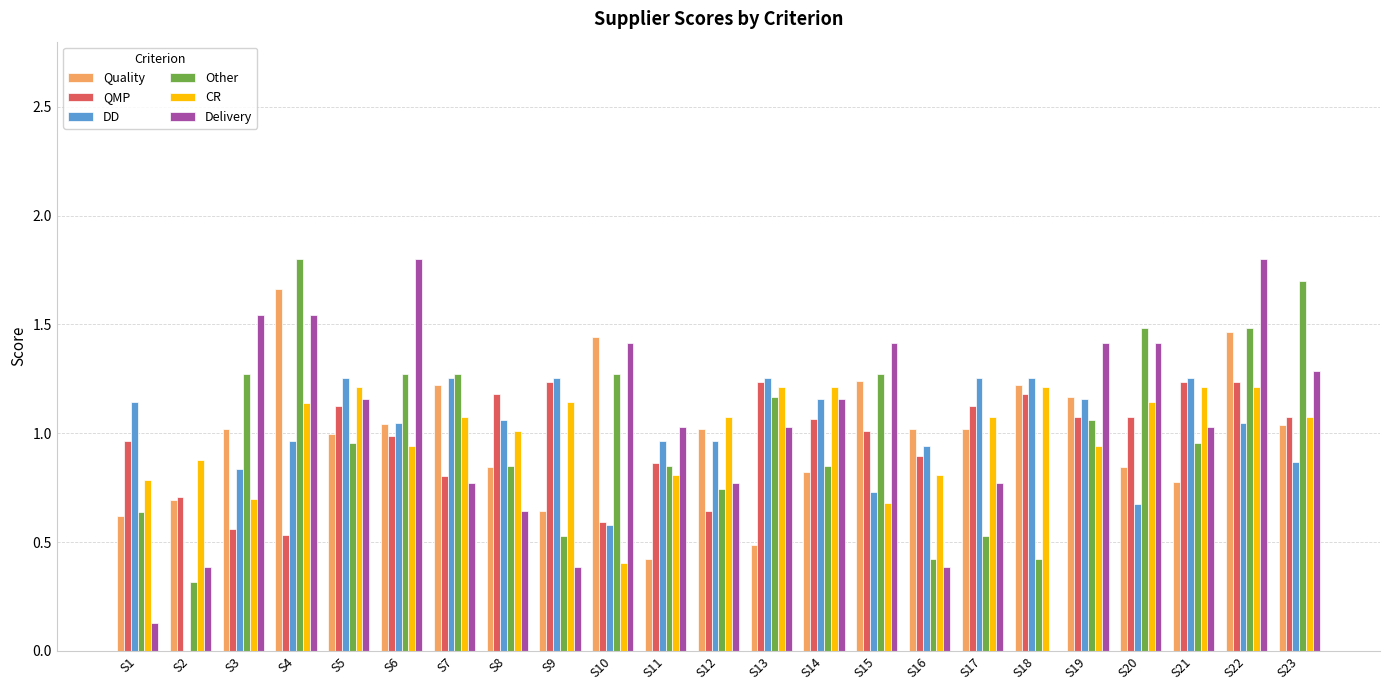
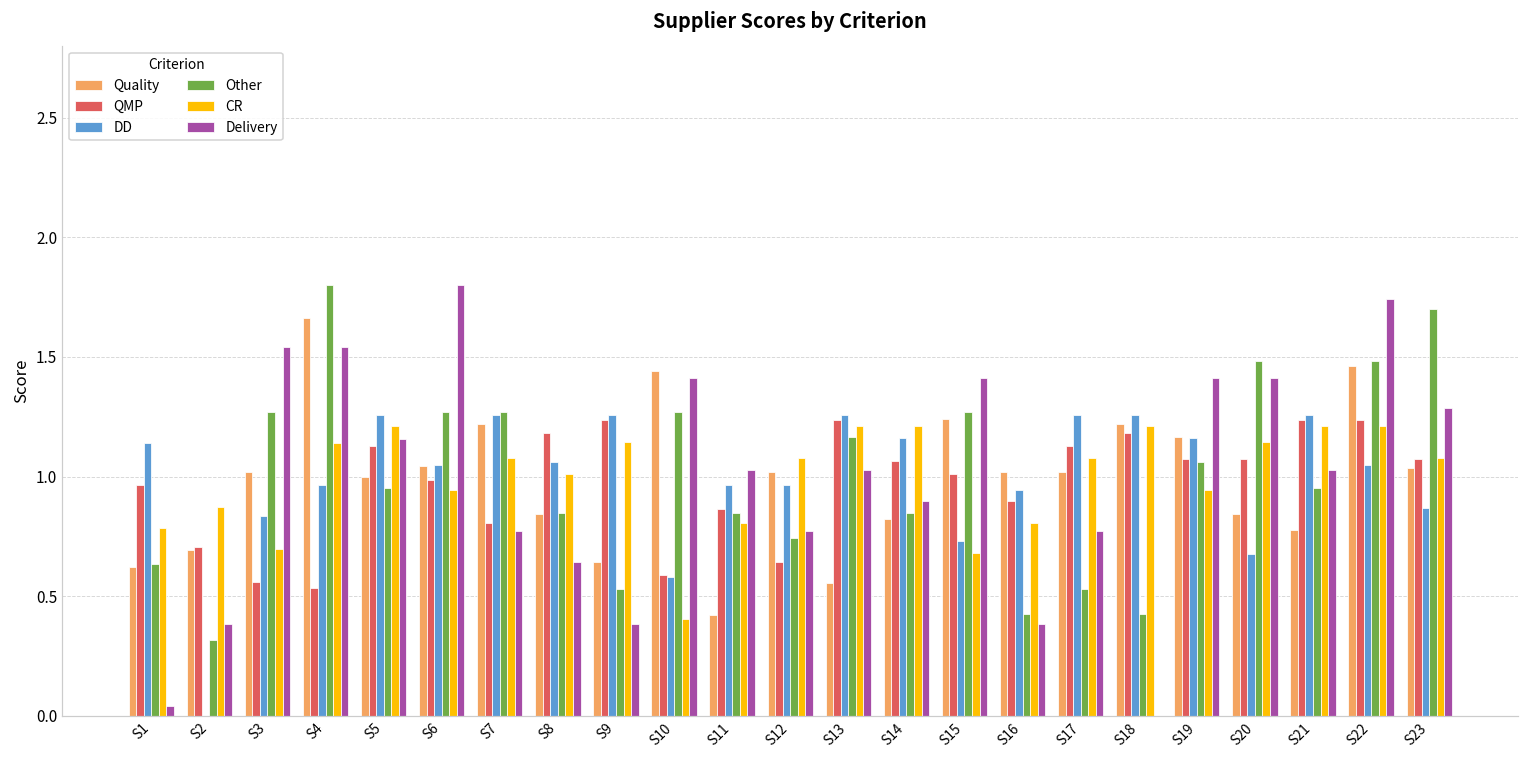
Delivery, S1: 0.13 -> 0.04
Quality, S13: 0.49 -> 0.55
Delivery, S14: 1.16 -> 0.90
Delivery, S22: 1.80 -> 1.74
